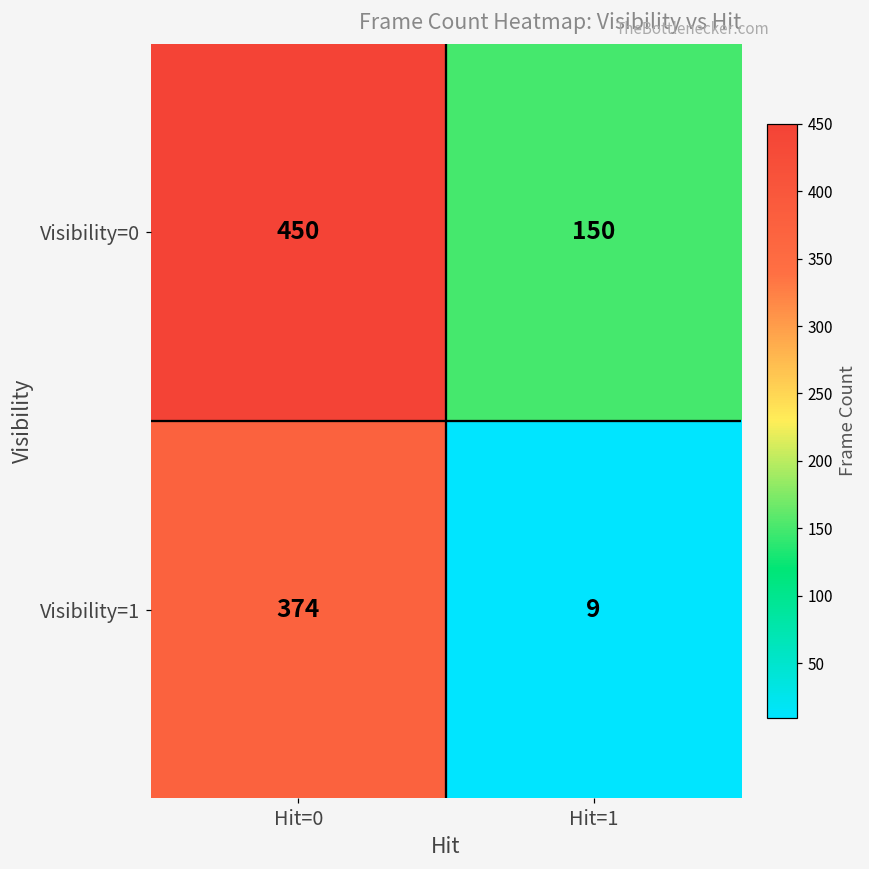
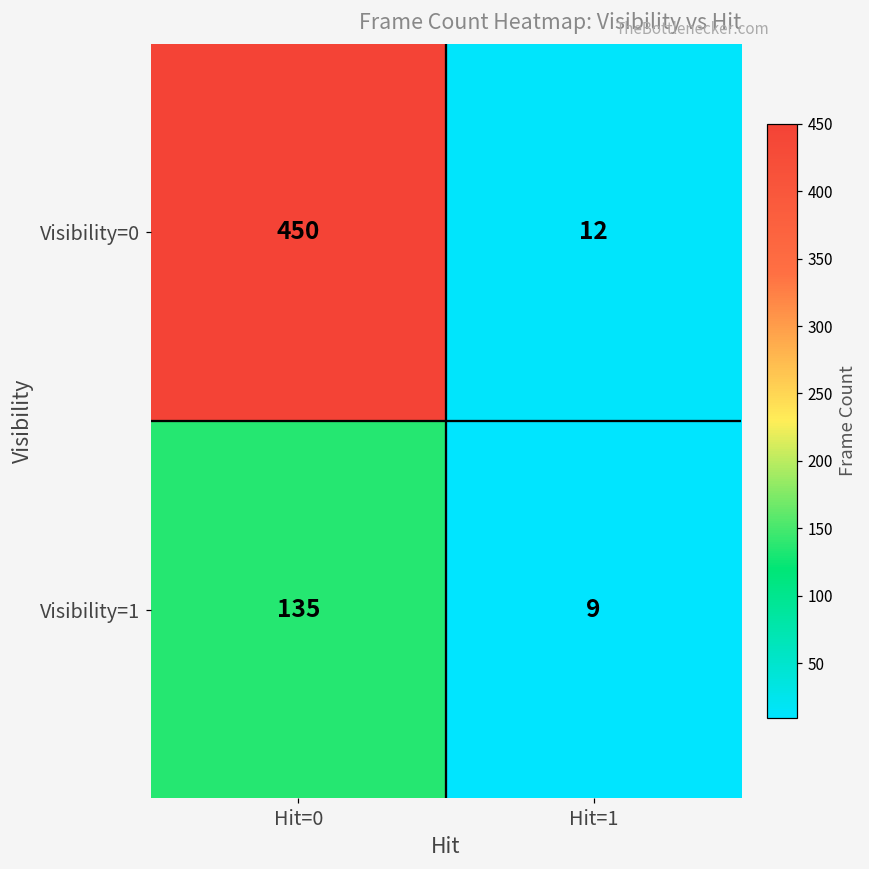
Visibility=0, Hit=1: 150 -> 12
Visibility=1, Hit=0: 374 -> 135
